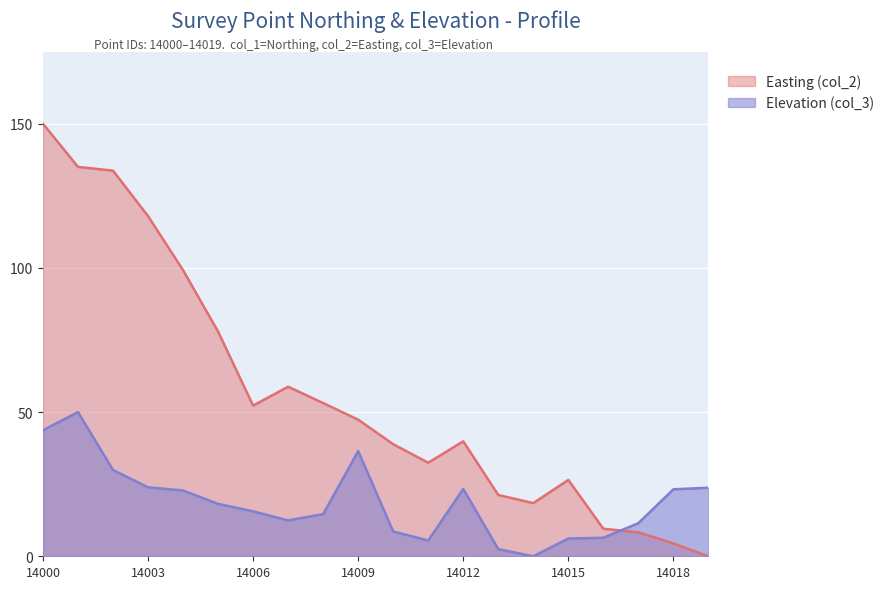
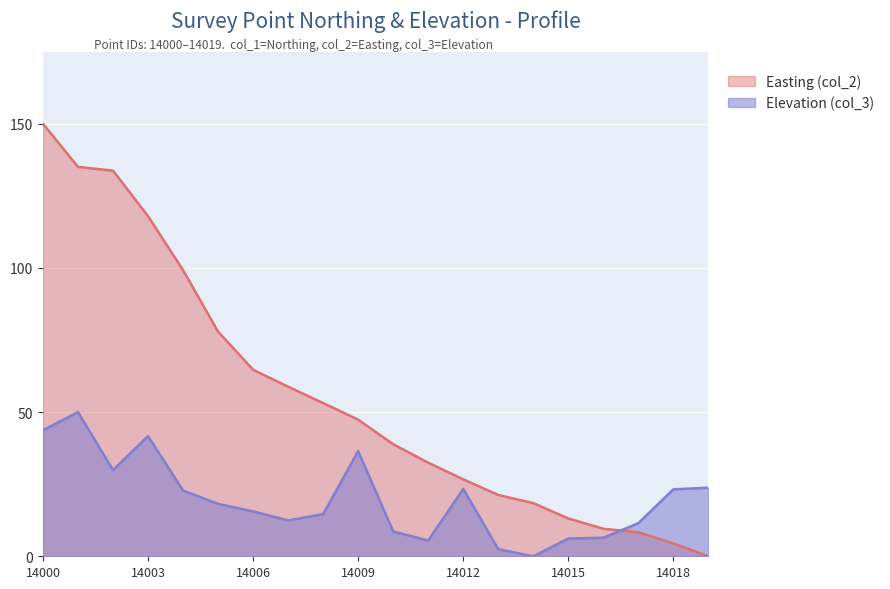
Elevation (col_3), 14003: 24 -> 42
Easting (col_2), 14006: 52 -> 65
Easting (col_2), 14012: 40 -> 27
Easting (col_2), 14015: 26 -> 13
